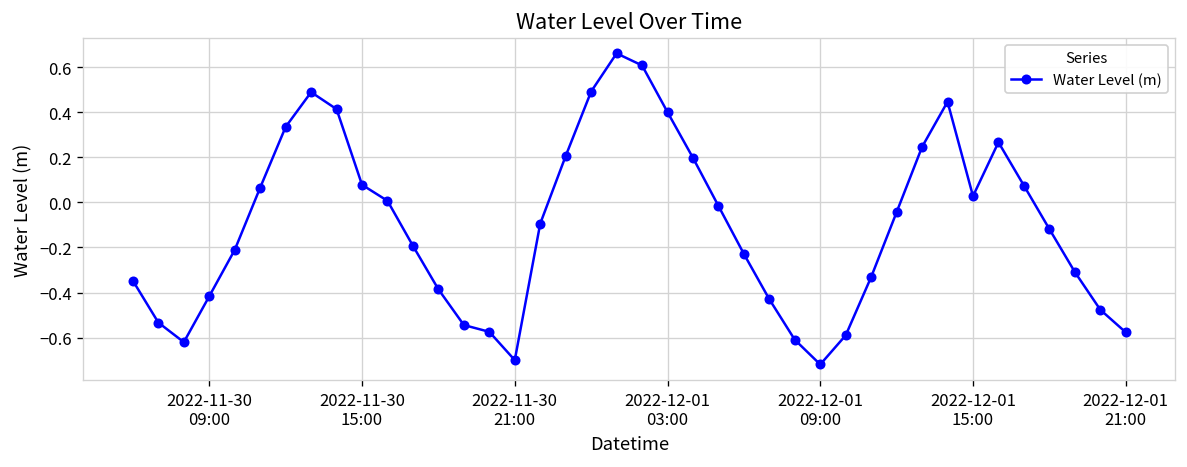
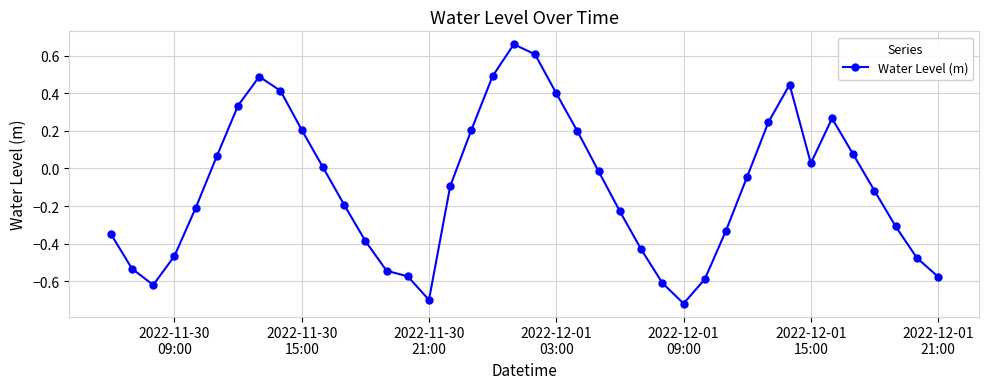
2022-11-30 09:00: -0.42 -> -0.47
2022-11-30 15:00: 0.08 -> 0.21
